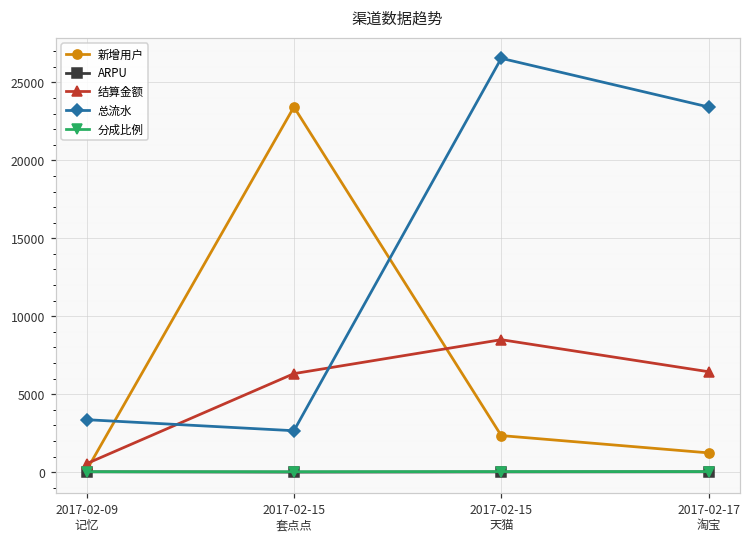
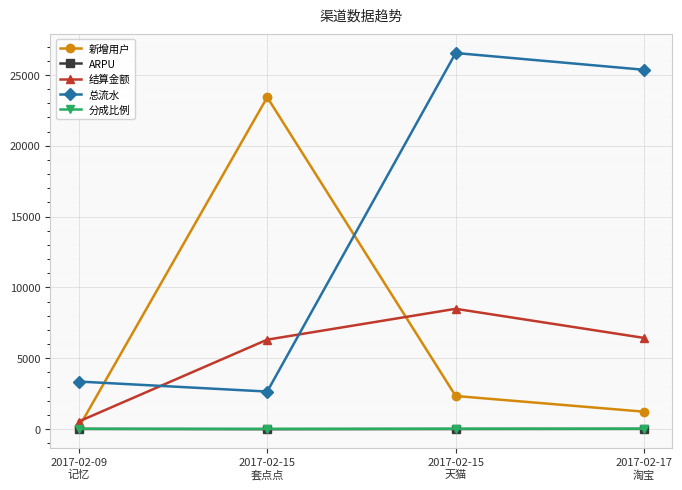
总流水, 2017-02-17 淘宝: 23400 -> 25400
